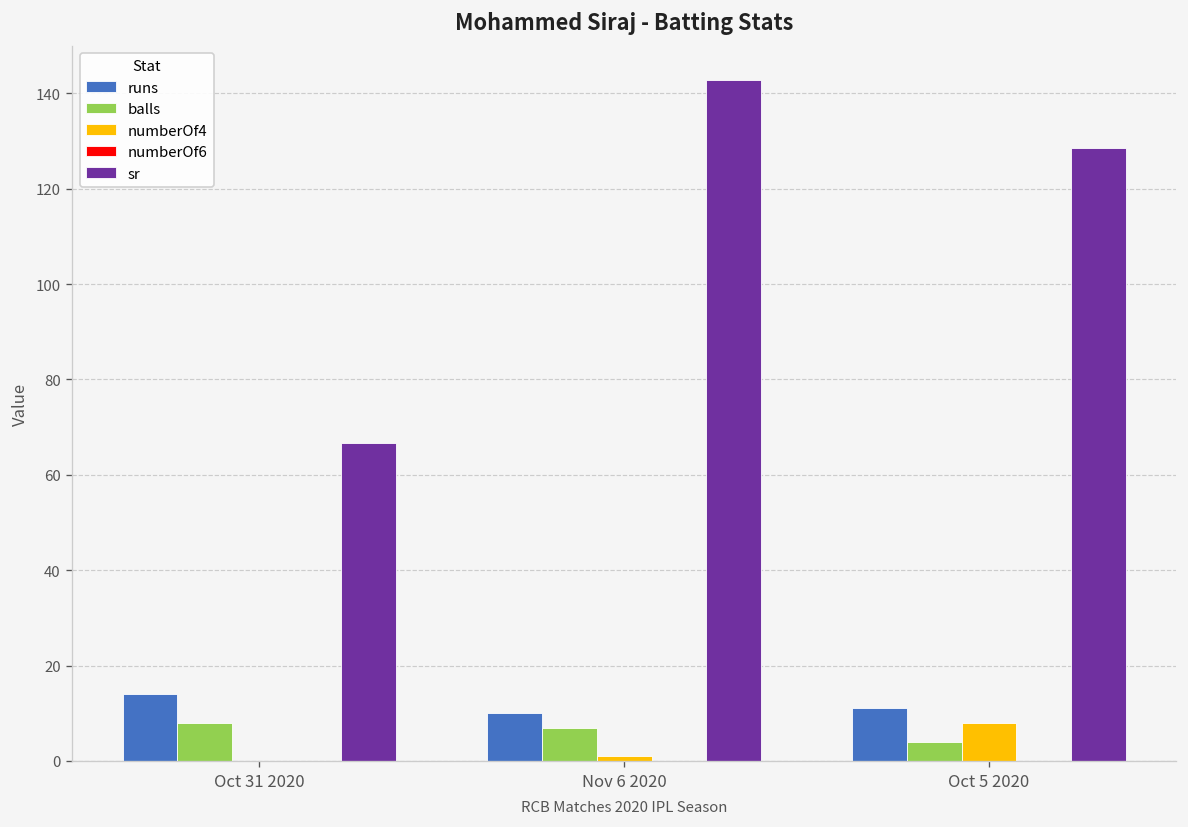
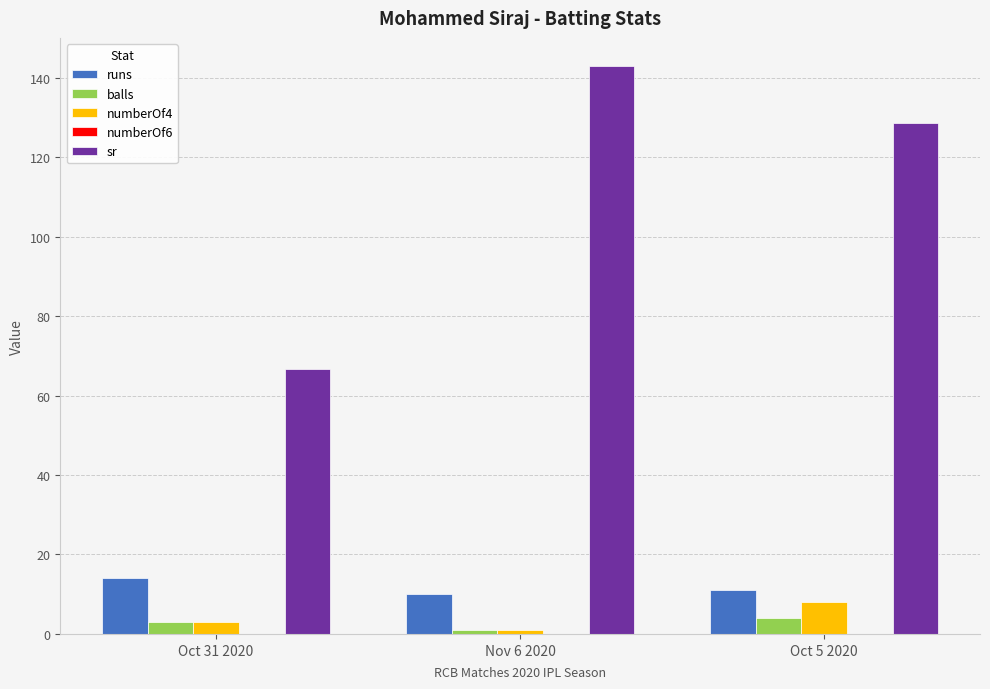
balls, Oct 31 2020: 8 -> 3
numberOf4, Oct 31 2020: 0 -> 3
balls, Nov 6 2020: 7 -> 1
